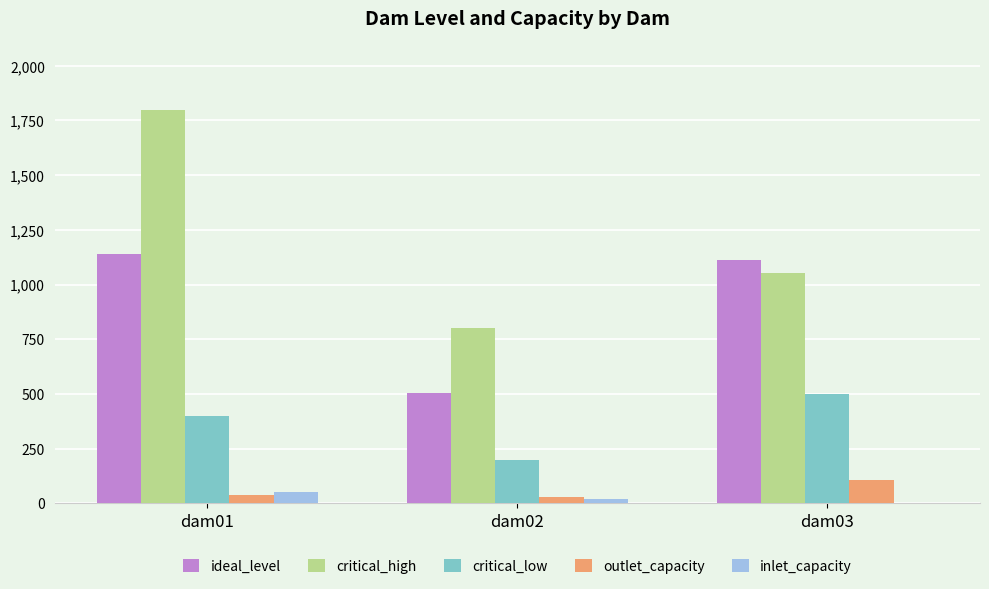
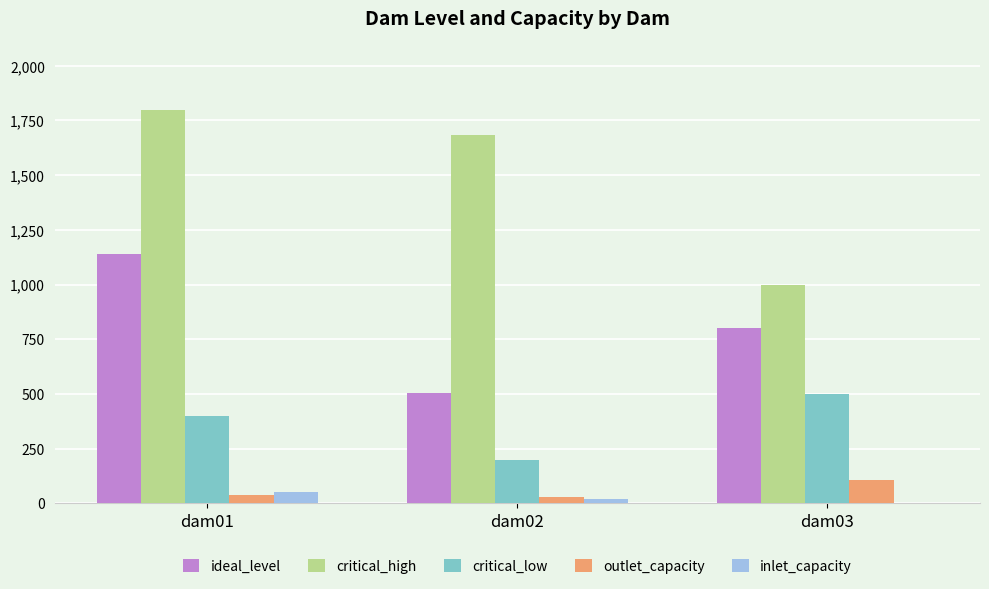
critical_high, dam02: 800 -> 1,690
ideal_level, dam03: 1,110 -> 800
critical_high, dam03: 1,050 -> 1,000
